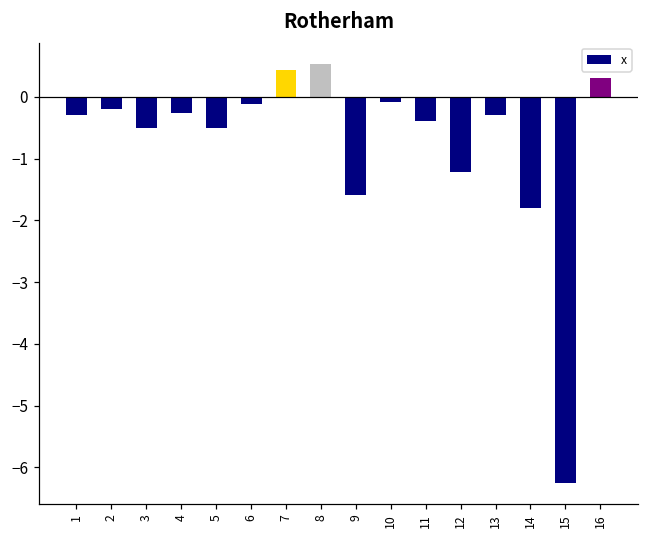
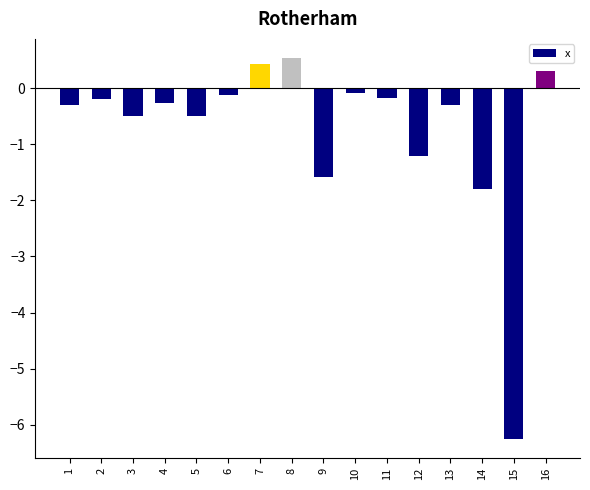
11: -0.4 -> -0.2
